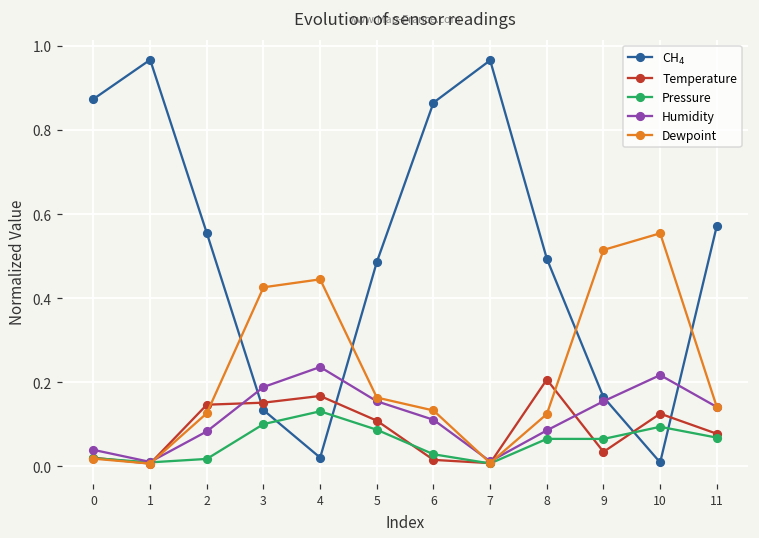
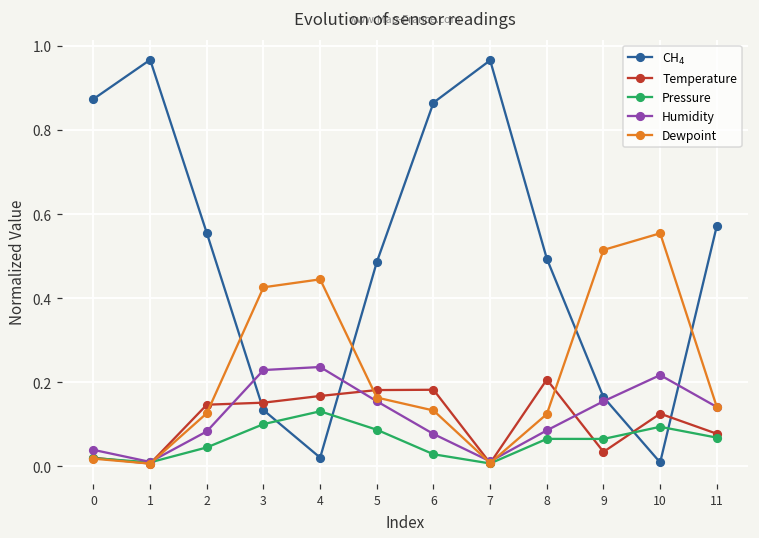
Pressure, 2: 0.02 -> 0.04
Humidity, 3: 0.19 -> 0.23
Temperature, 5: 0.11 -> 0.18
Temperature, 6: 0.02 -> 0.18
Humidity, 6: 0.11 -> 0.08
